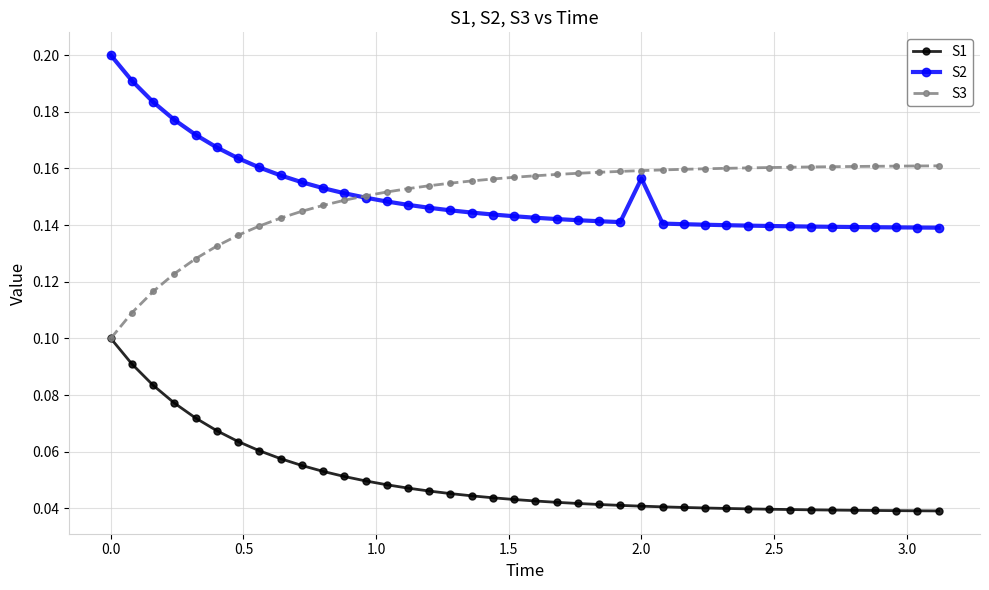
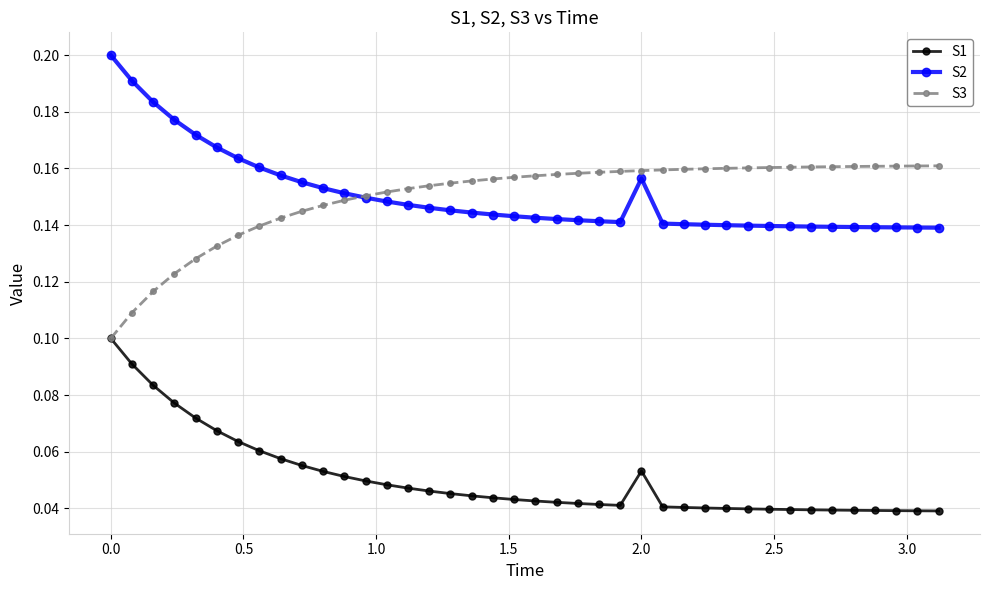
S1, 2.0: 0.041 -> 0.053
